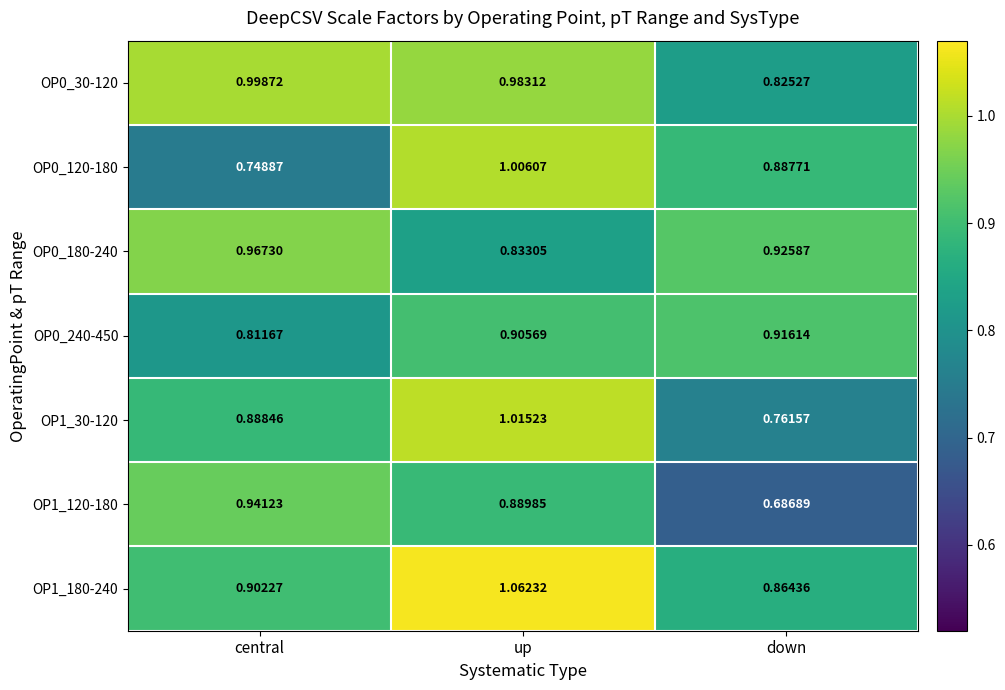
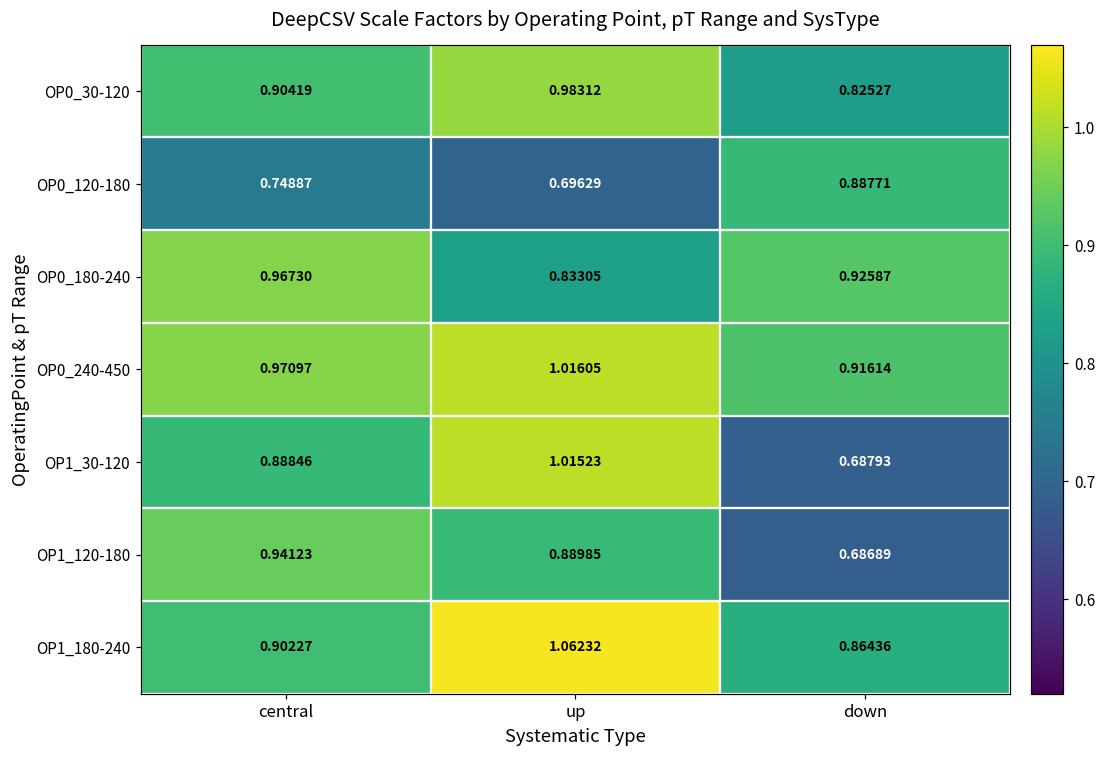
OP0_30-120, central: 0.99872 -> 0.90419
OP0_120-180, up: 1.00607 -> 0.69629
OP0_240-450, central: 0.81167 -> 0.97097
OP0_240-450, up: 0.90569 -> 1.01605
OP1_30-120, down: 0.76157 -> 0.68793
